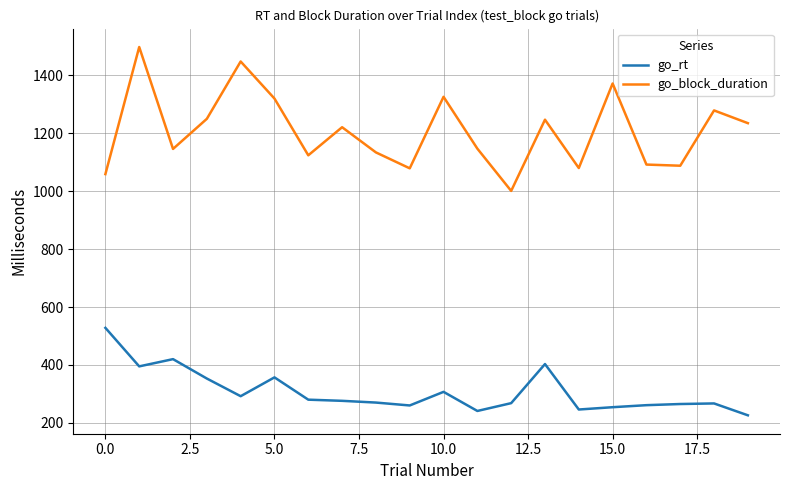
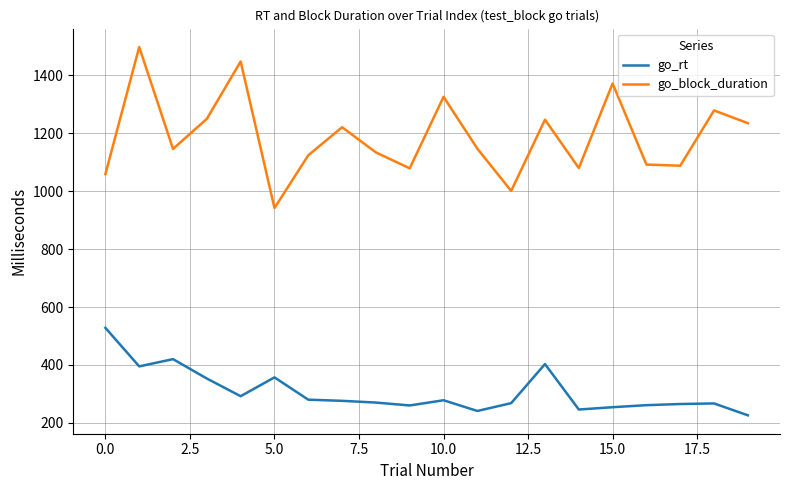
go_block_duration, 5.0: 1320 -> 940
go_rt, 10.0: 310 -> 280
